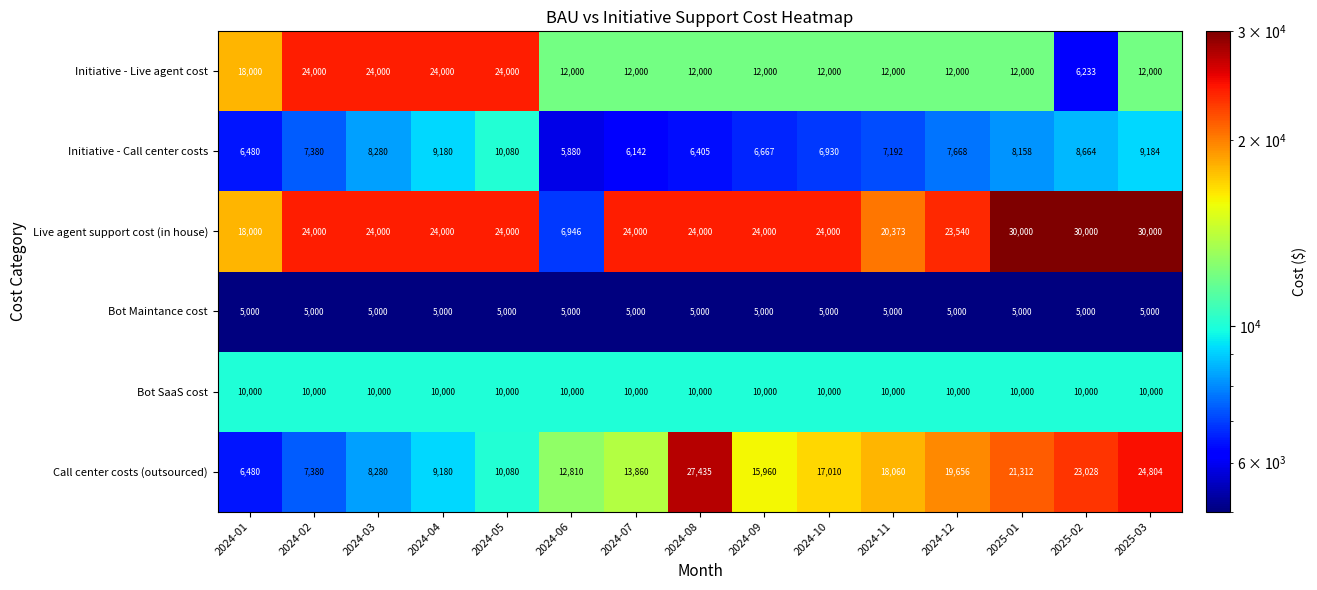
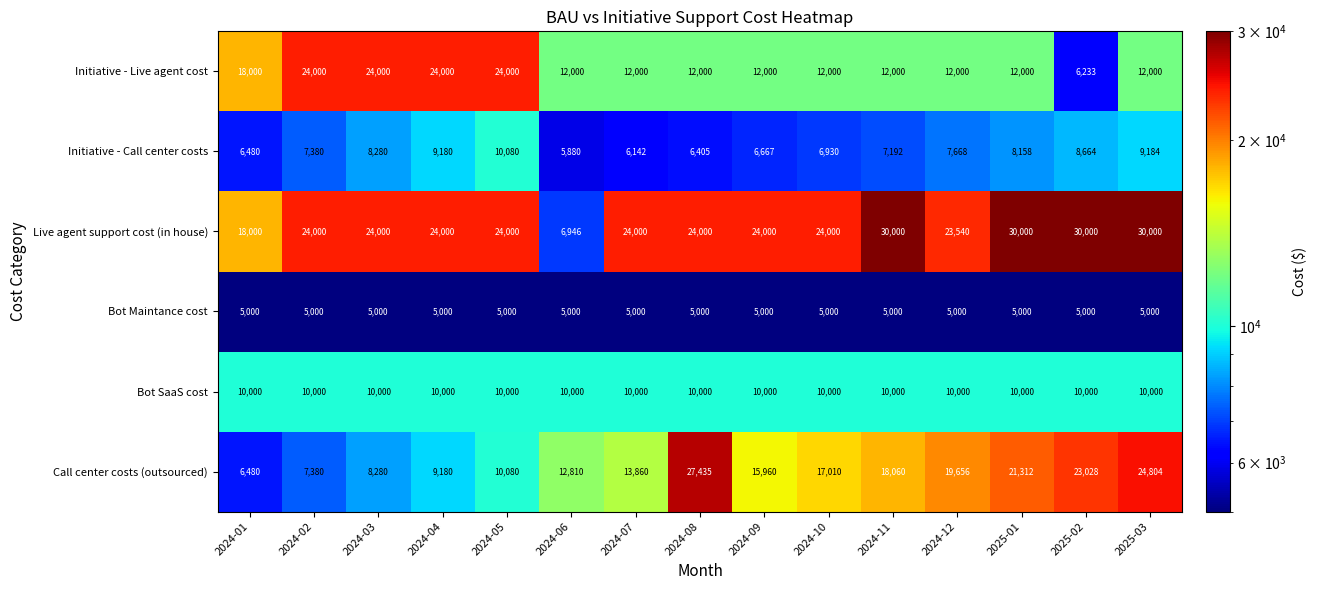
Live agent support cost (in house), 2024-11: 20,373 -> 30,000
